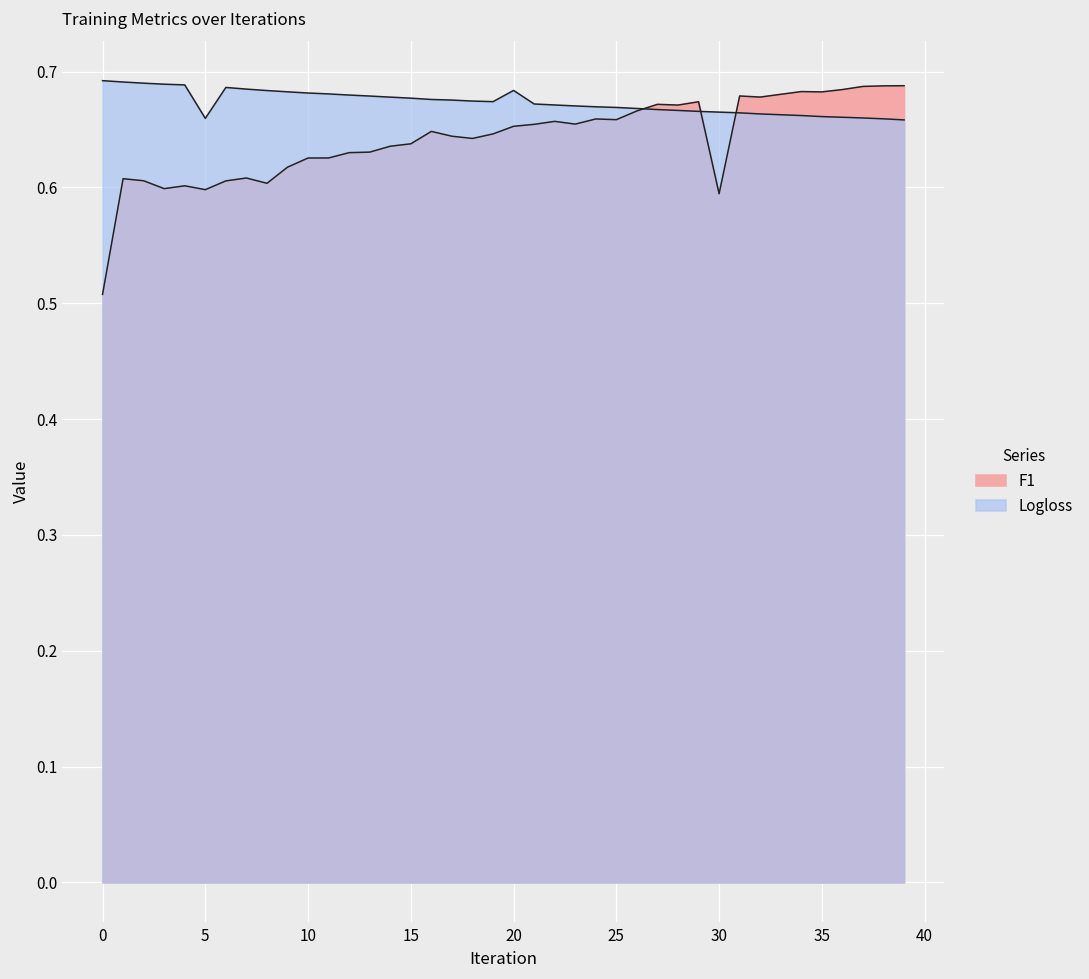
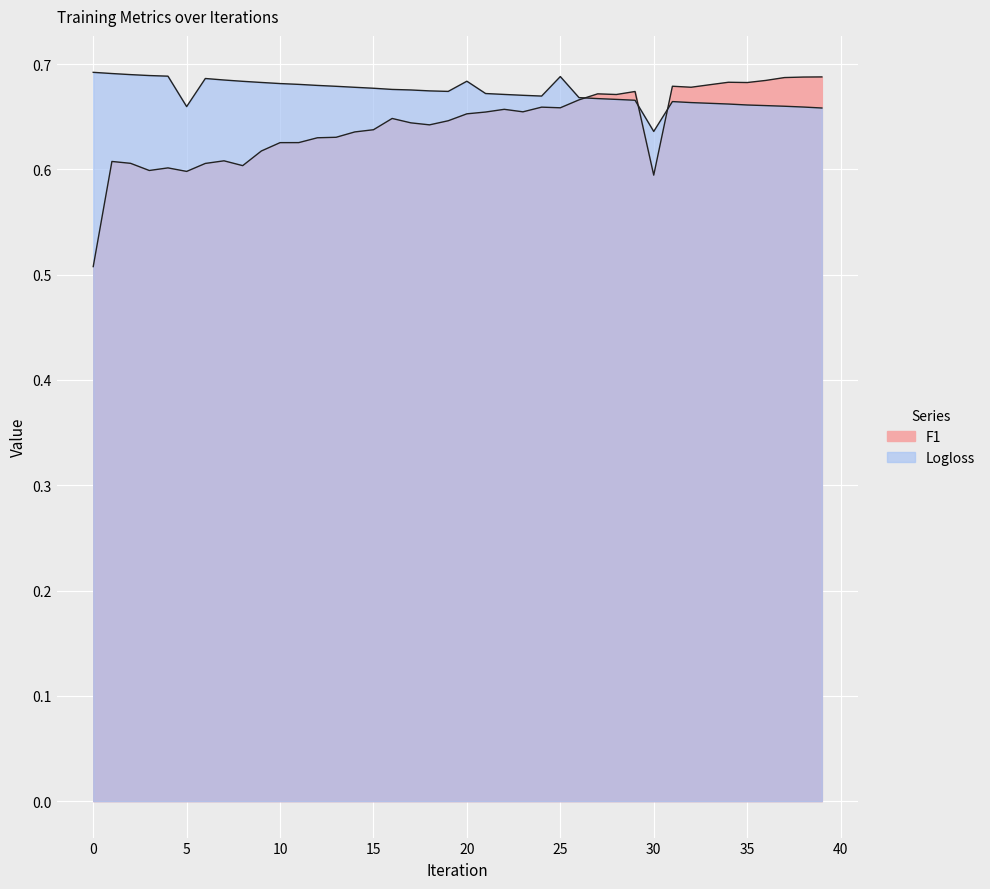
Logloss, 25: 0.669 -> 0.688
Logloss, 30: 0.665 -> 0.636
